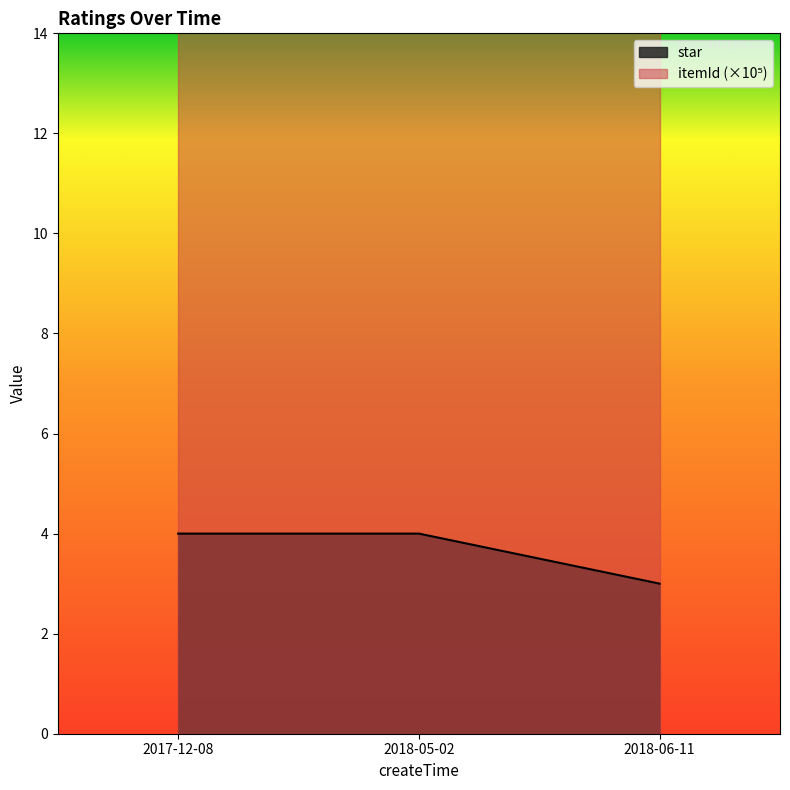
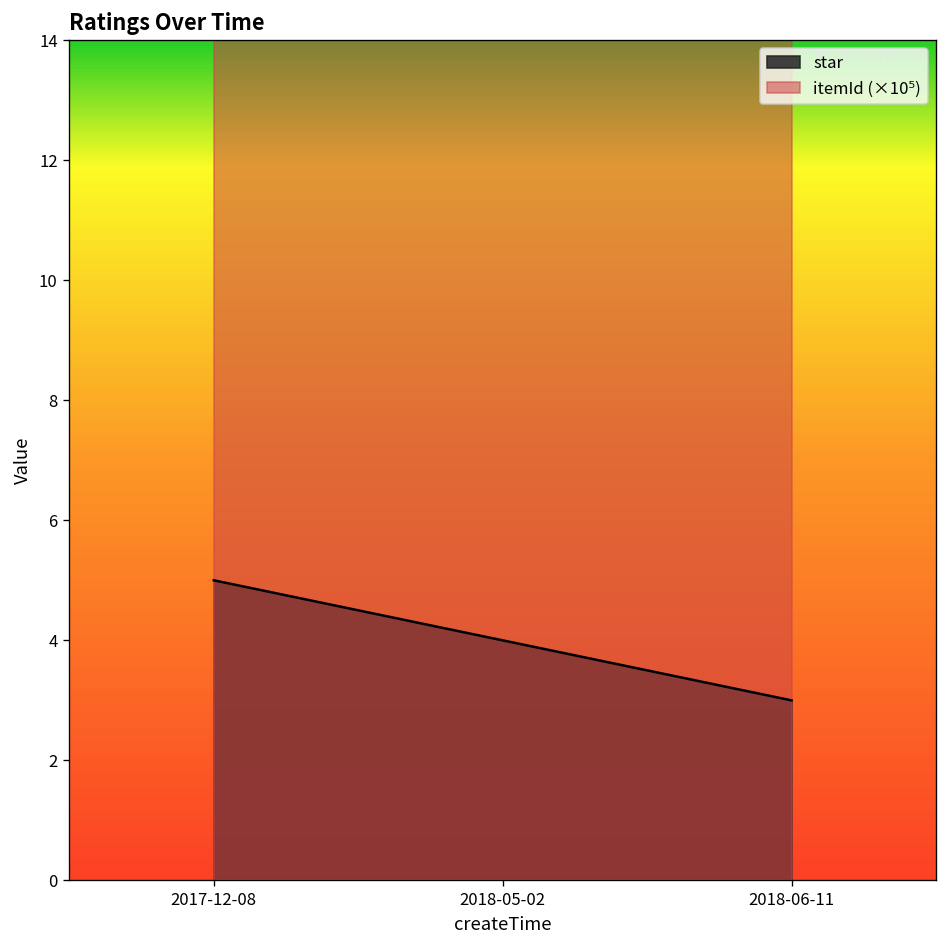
star, 2017-12-08: 4 -> 5
